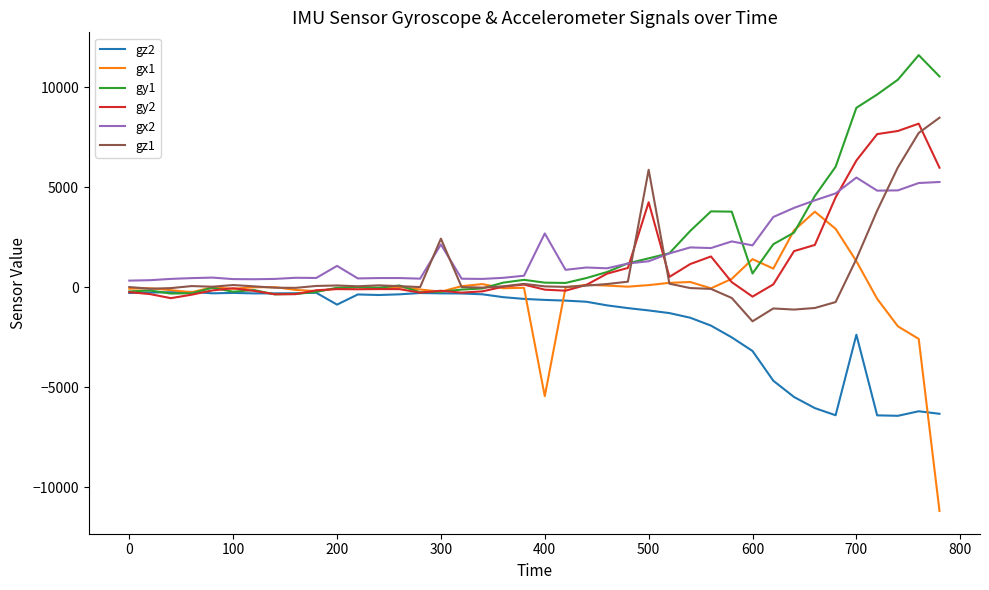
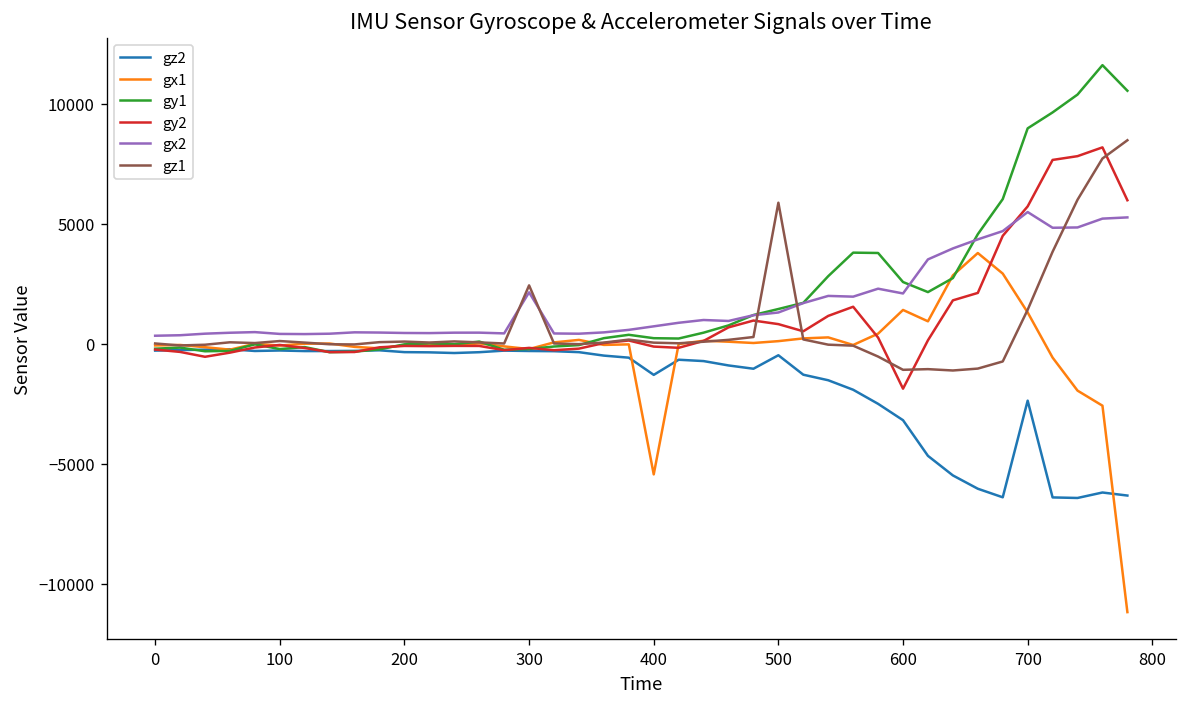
gz2, 200: -900 -> -300
gx2, 200: 1100 -> 500
gz2, 400: -600 -> -1300
gx2, 400: 2700 -> 700
gz2, 500: -1200 -> -500
gy2, 500: 4300 -> 800
gy1, 600: 700 -> 2600
gy2, 600: -500 -> -1900
gz1, 600: -1700 -> -1100
gy2, 700: 6300 -> 5700
